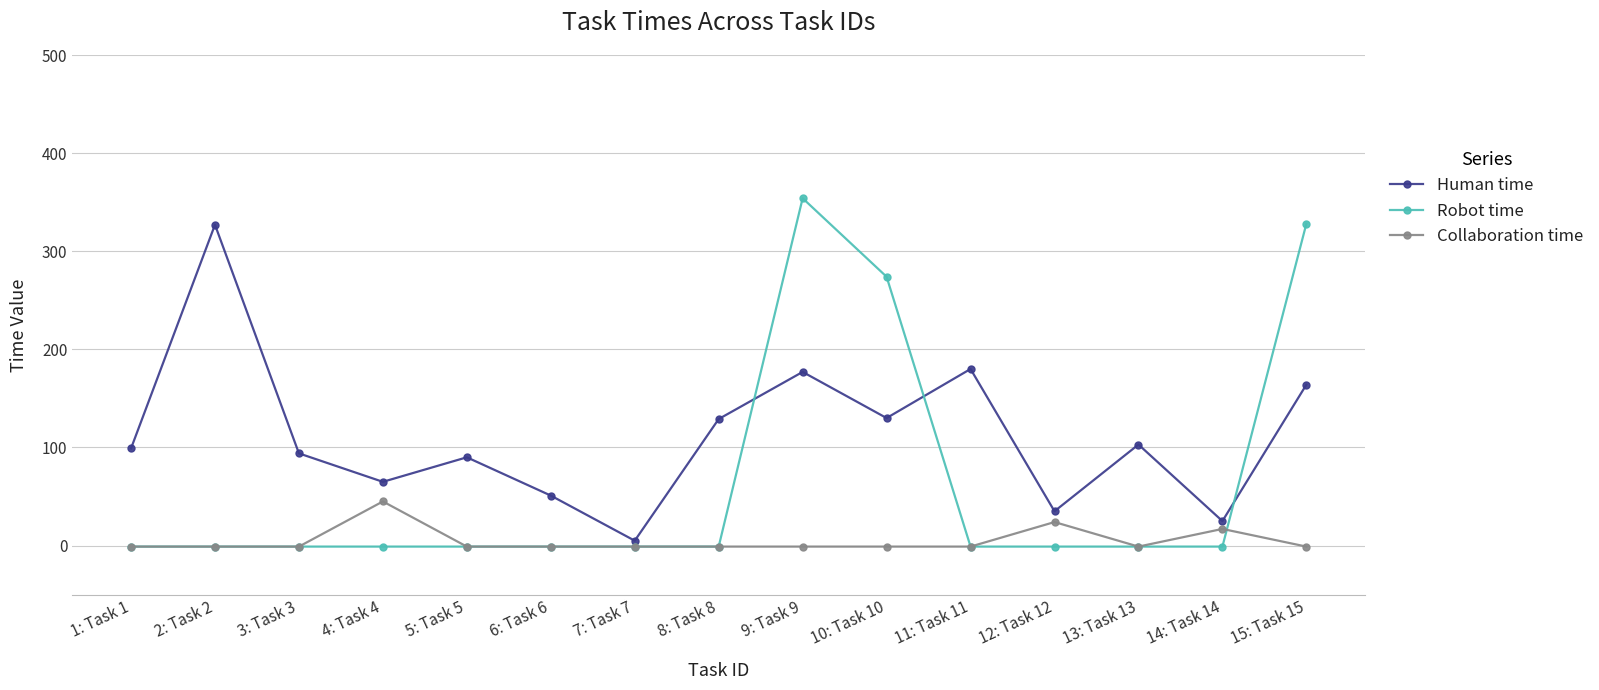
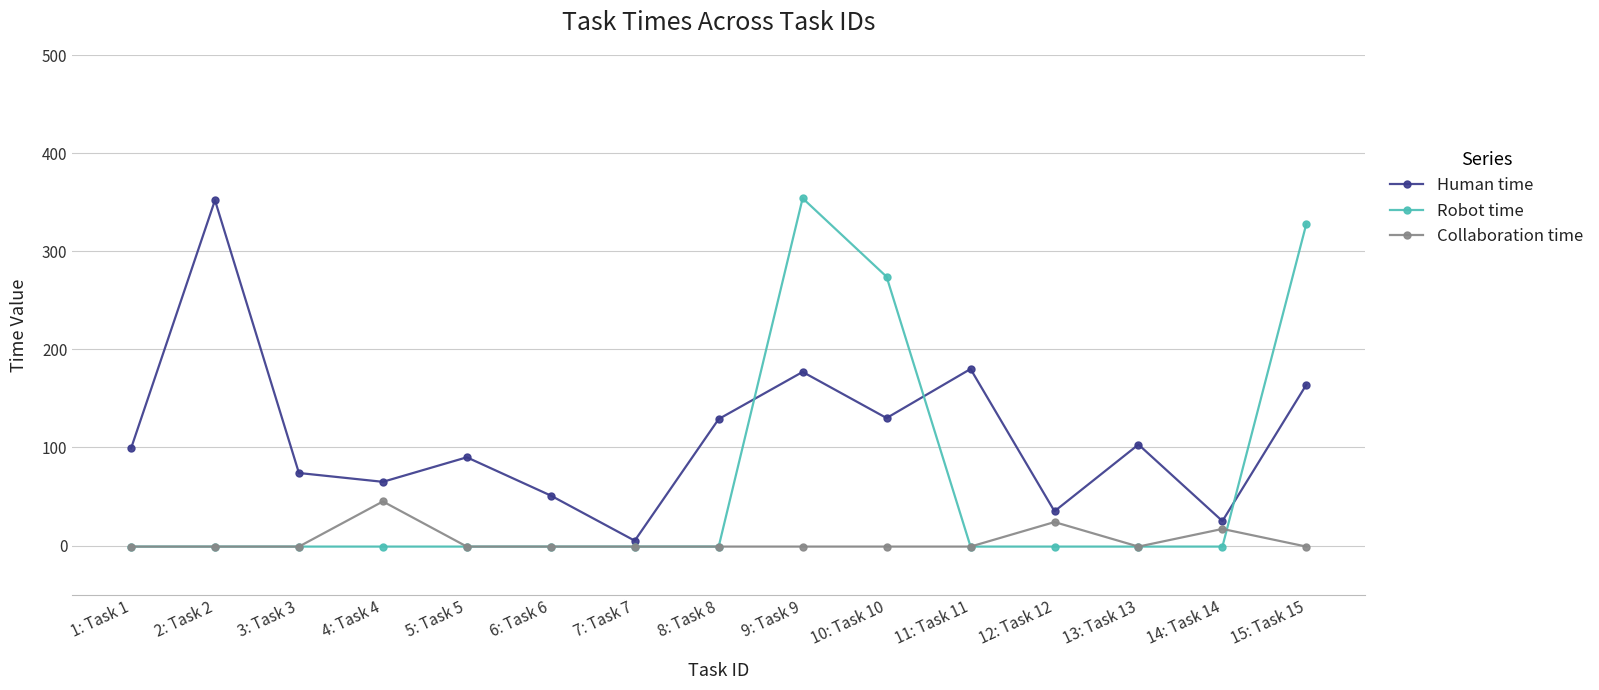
Human time, 2: Task 2: 330 -> 350
Human time, 3: Task 3: 90 -> 70
